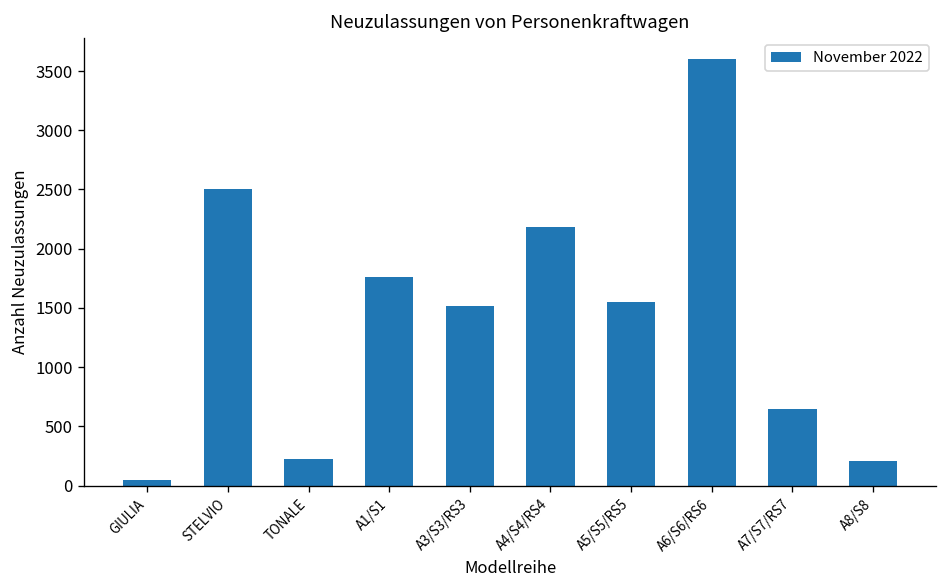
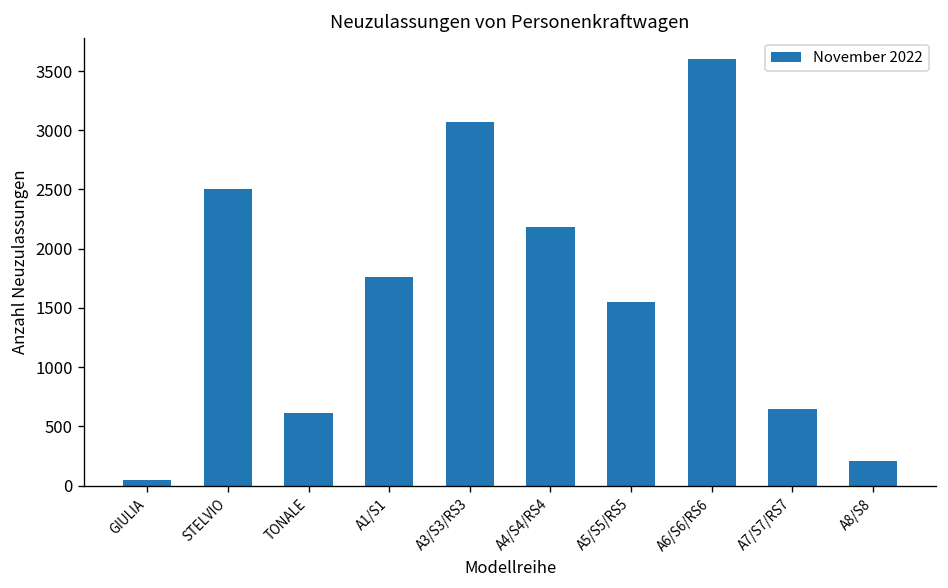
TONALE: 200 -> 600
A3/S3/RS3: 1500 -> 3100
